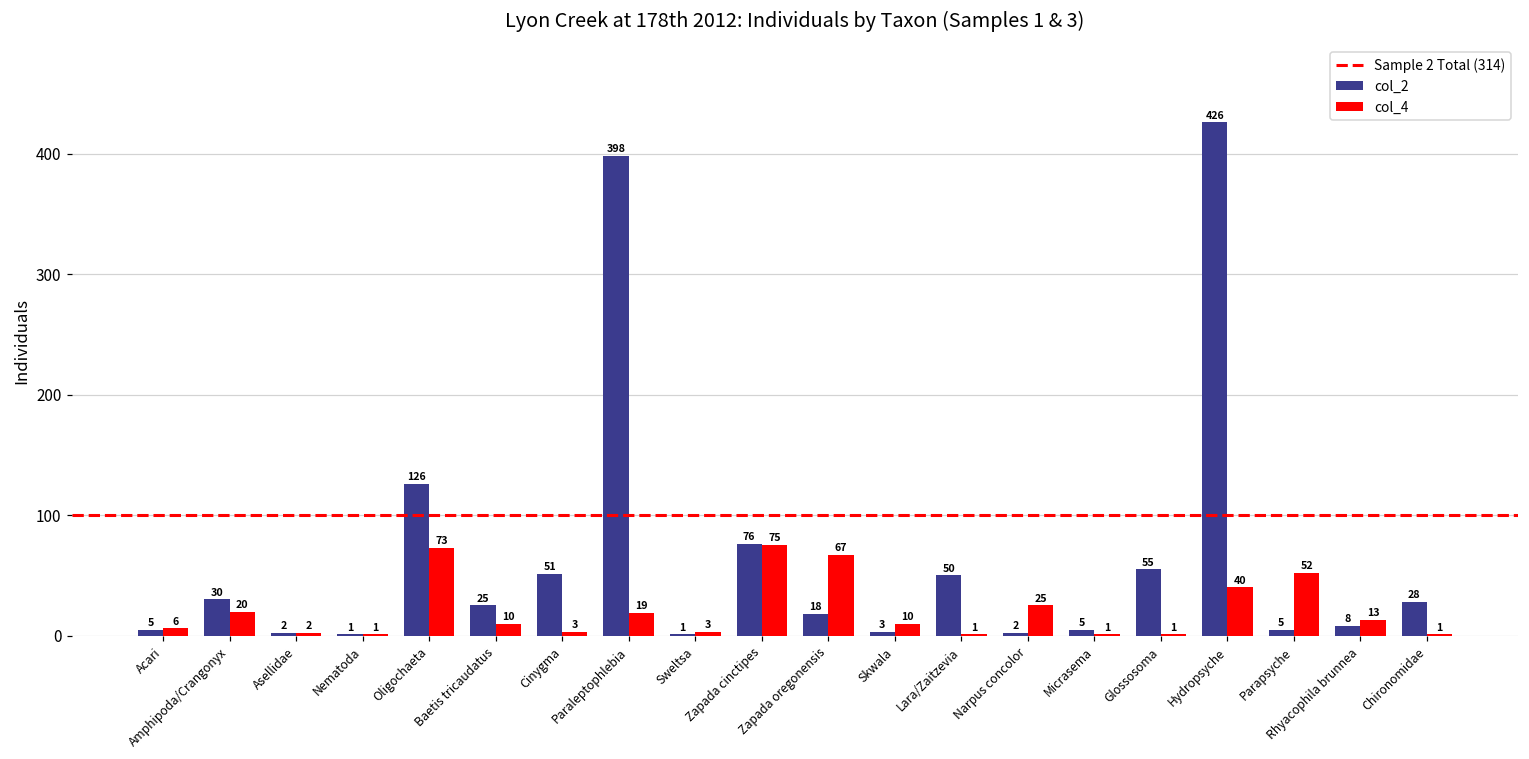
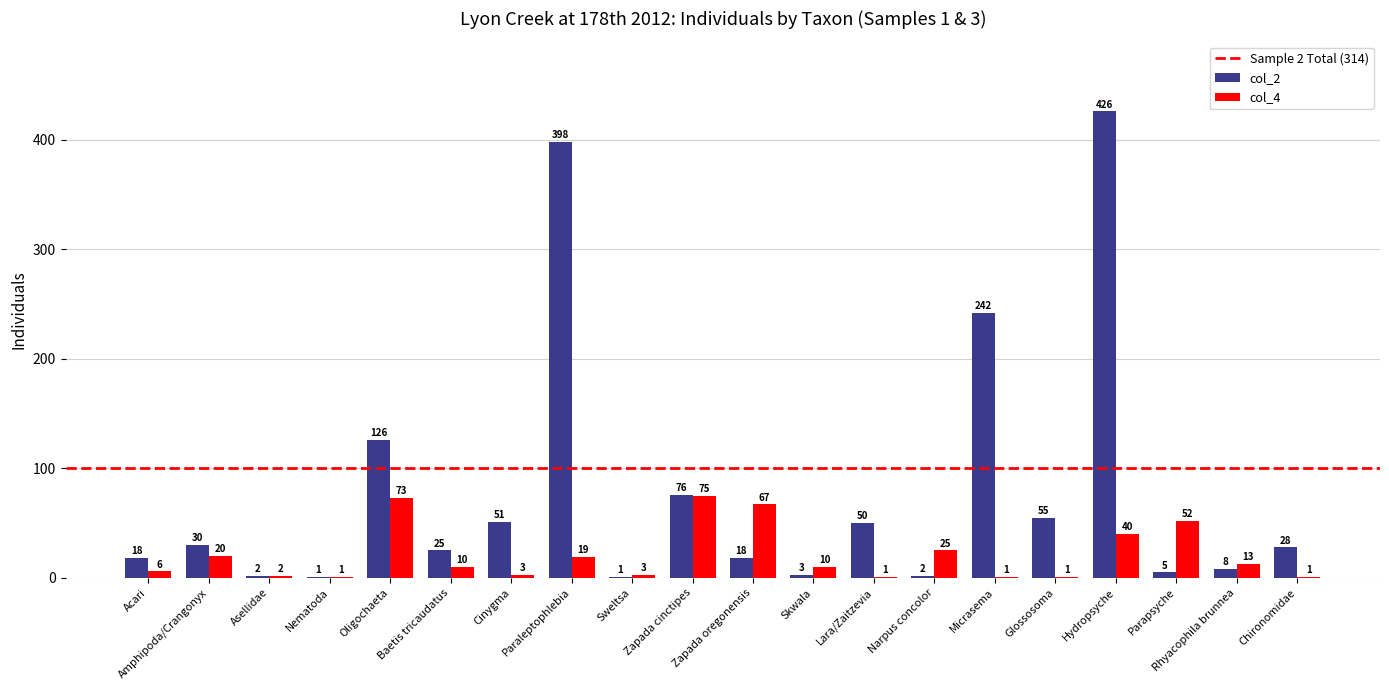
col_2, Acari: 5 -> 18
col_2, Micrasema: 5 -> 242
